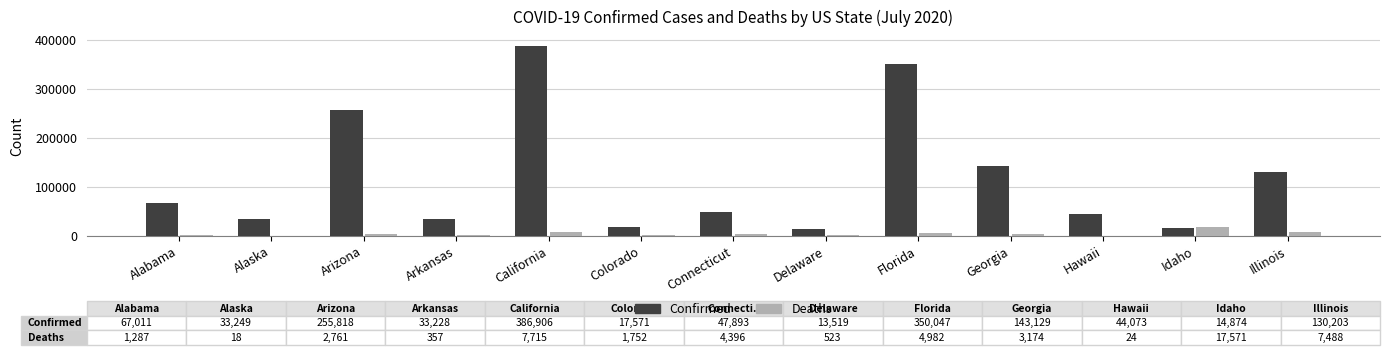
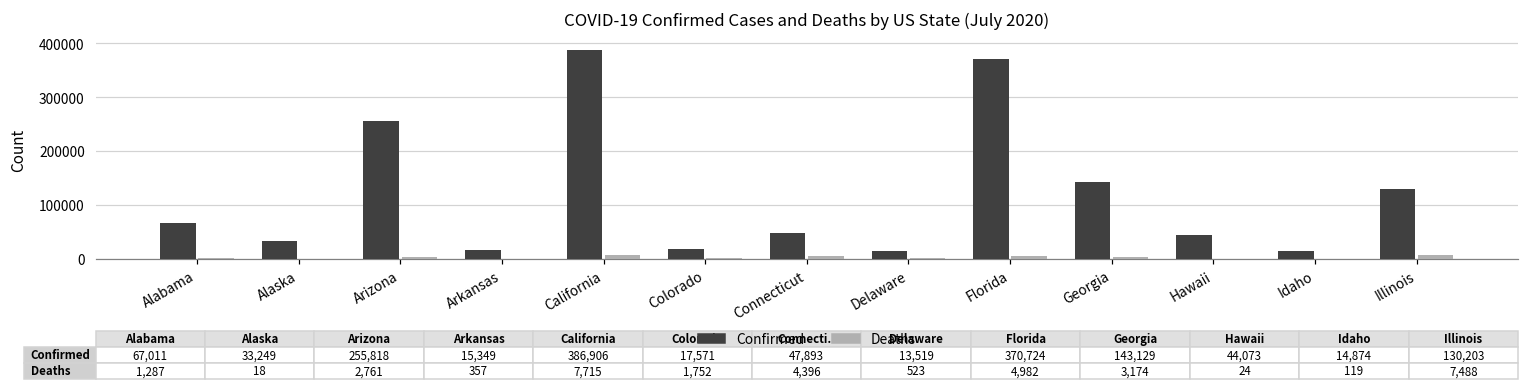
Confirmed, Arkansas: 33,228 -> 15,349
Confirmed, Florida: 350,047 -> 370,724
Deaths, Idaho: 17,571 -> 119
